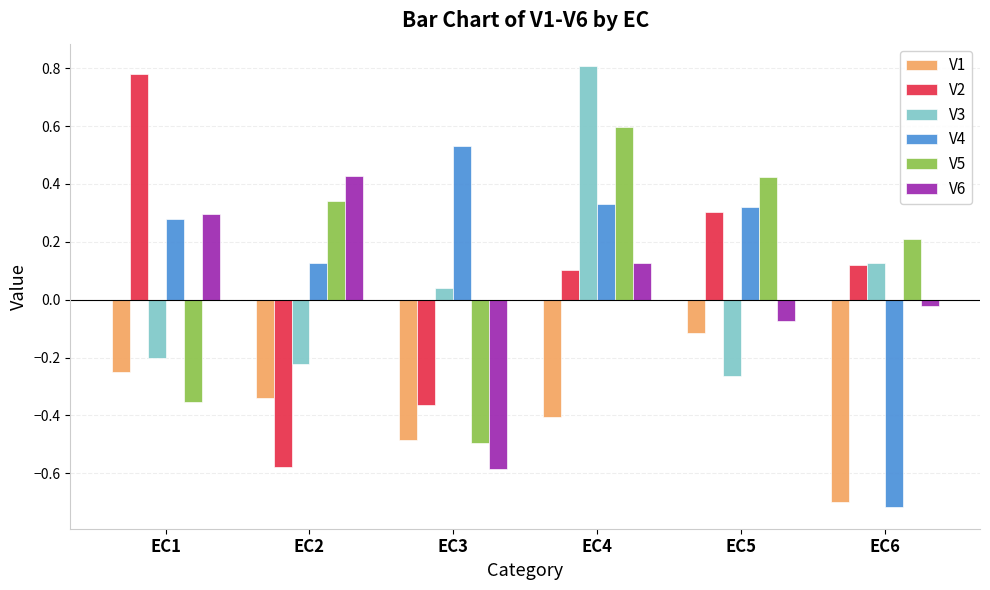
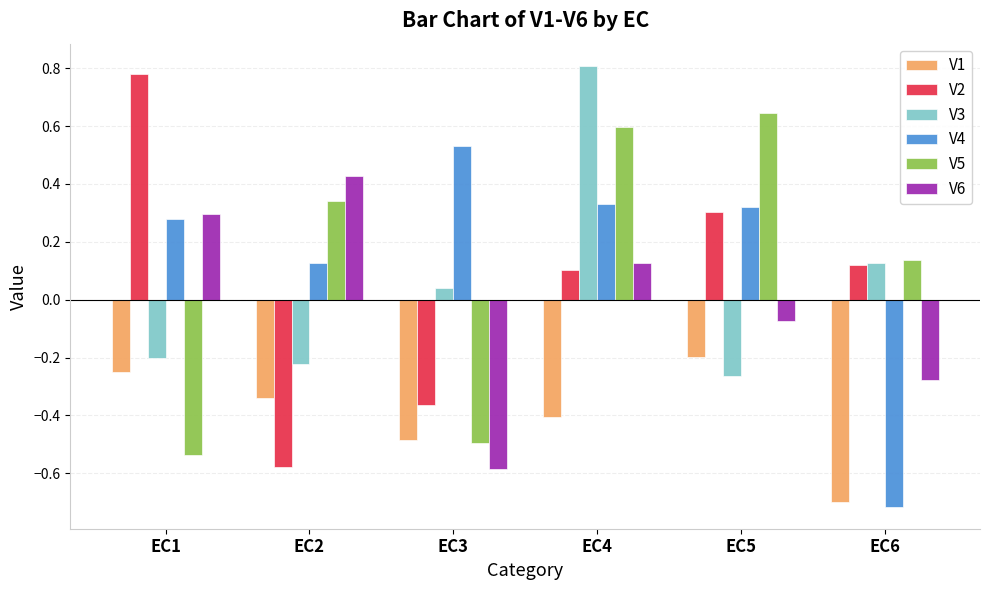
V5, EC1: -0.35 -> -0.54
V1, EC5: -0.12 -> -0.20
V5, EC5: 0.42 -> 0.65
V5, EC6: 0.21 -> 0.14
V6, EC6: -0.02 -> -0.28
